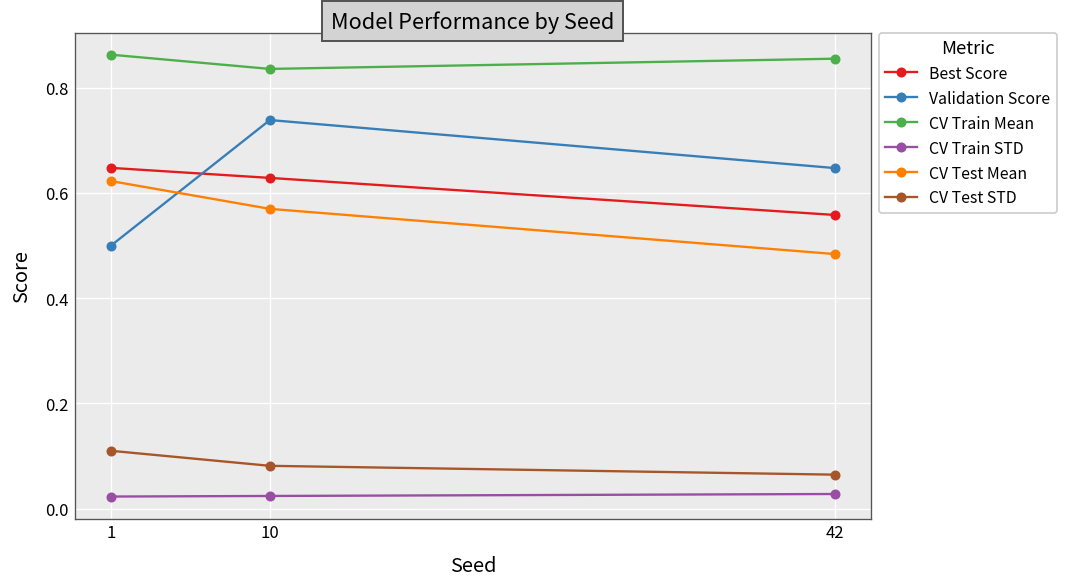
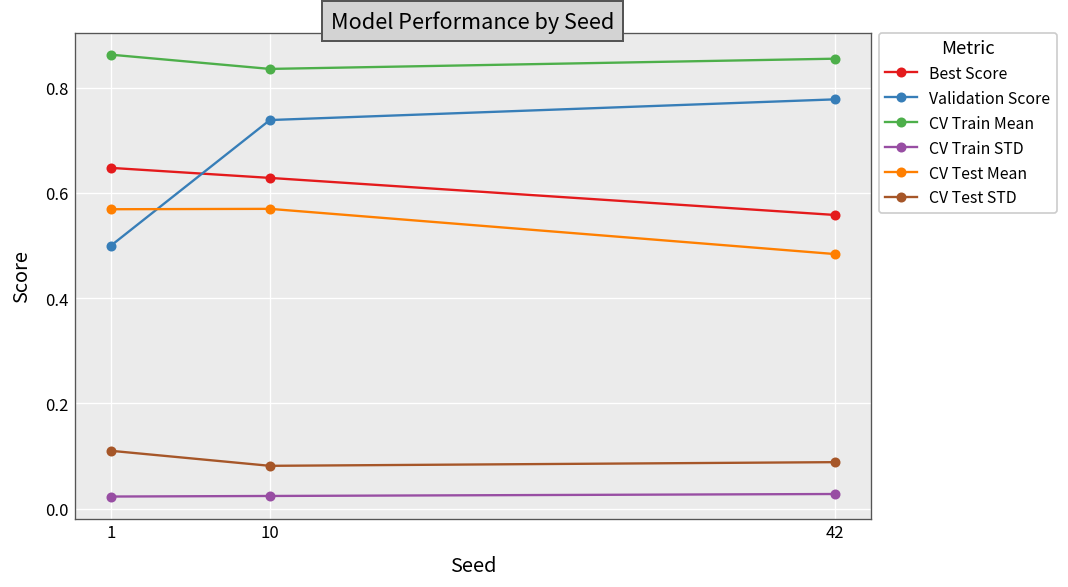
CV Test Mean, 1: 0.62 -> 0.57
Validation Score, 42: 0.65 -> 0.78
CV Test STD, 42: 0.06 -> 0.09
